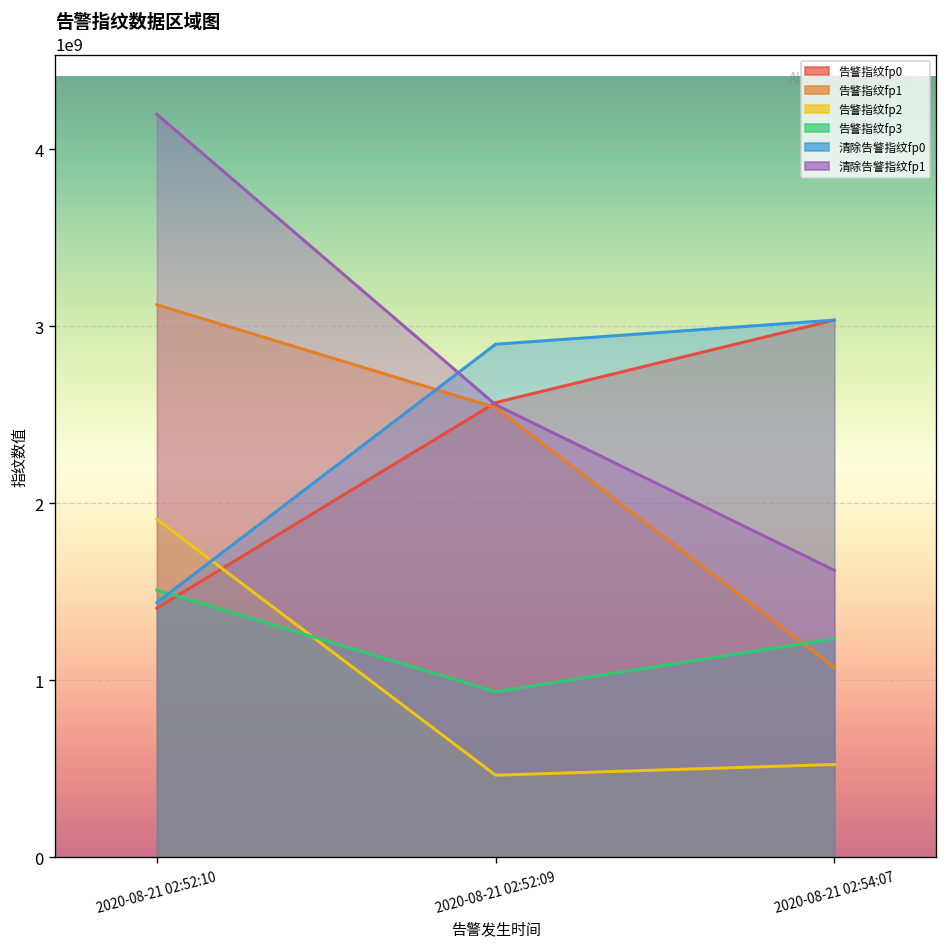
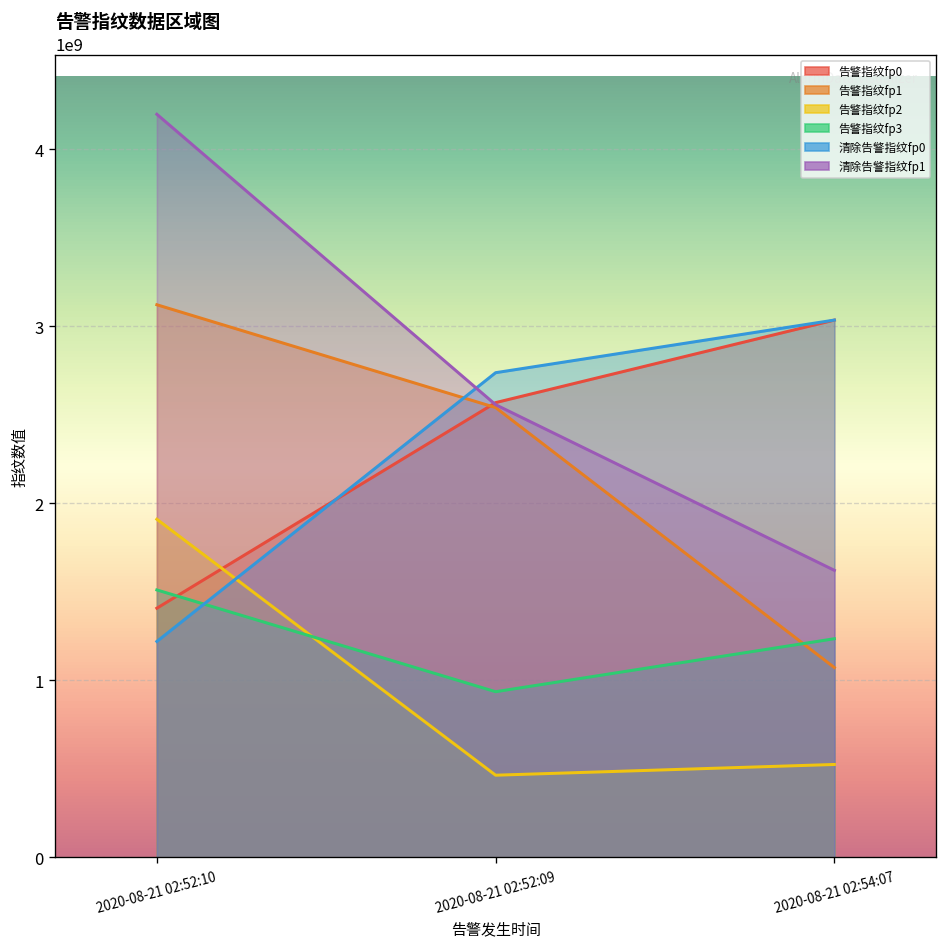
清除告警指纹fp0, 2020-08-21 02:52:10: 1440000000 -> 1220000000
清除告警指纹fp0, 2020-08-21 02:52:09: 2900000000 -> 2740000000
